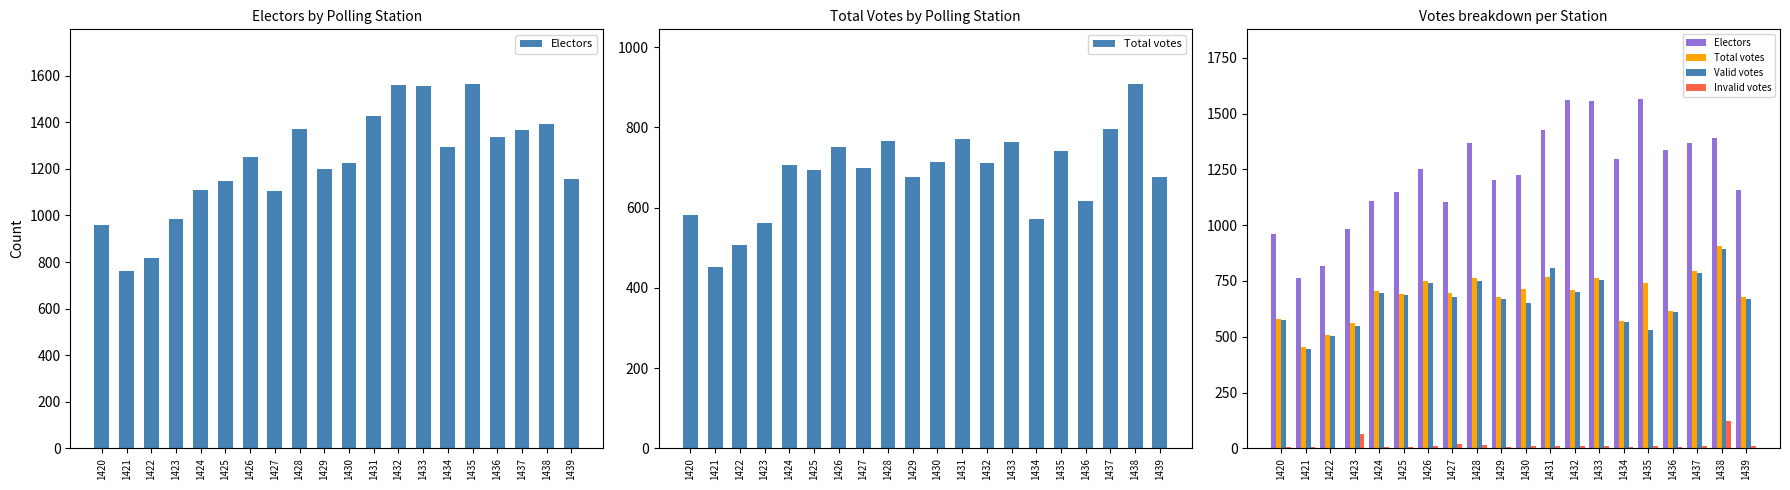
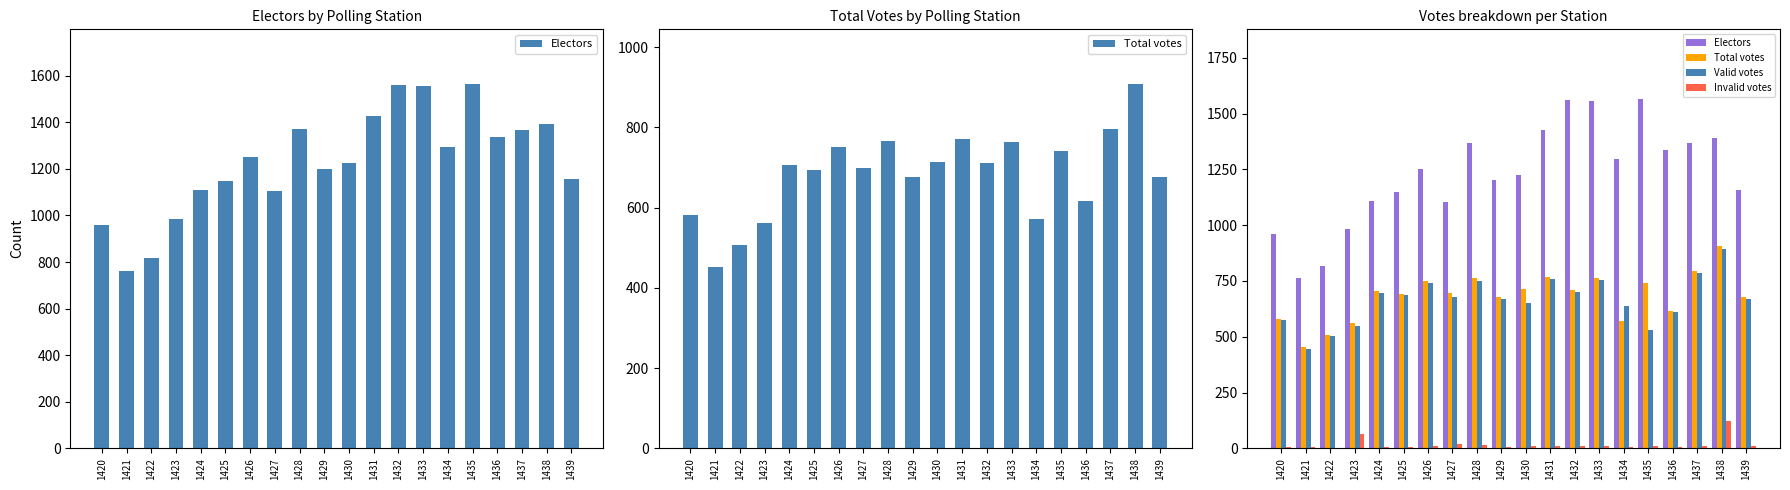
Votes breakdown per Station, Valid votes, 1431: 810 -> 760
Votes breakdown per Station, Valid votes, 1434: 570 -> 640
